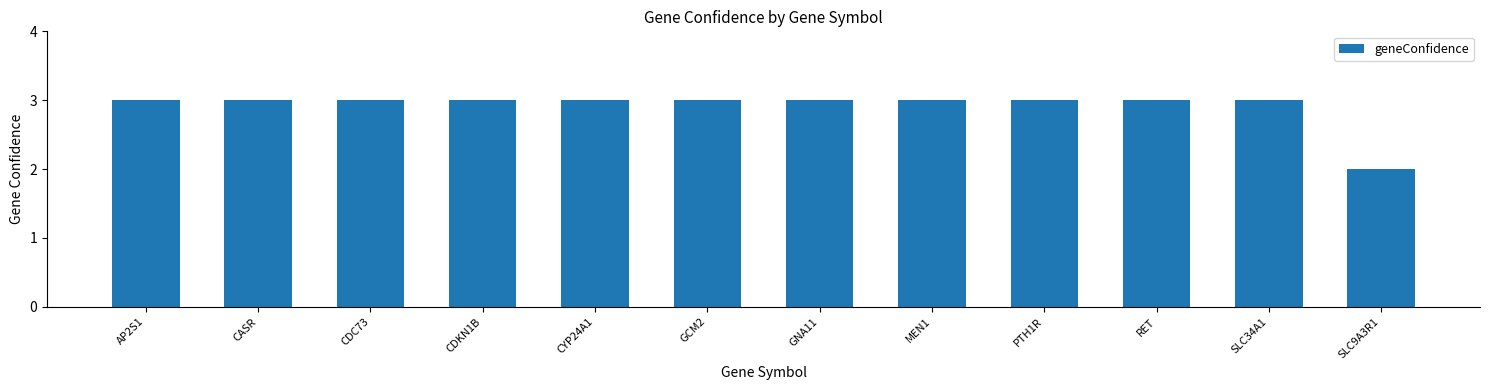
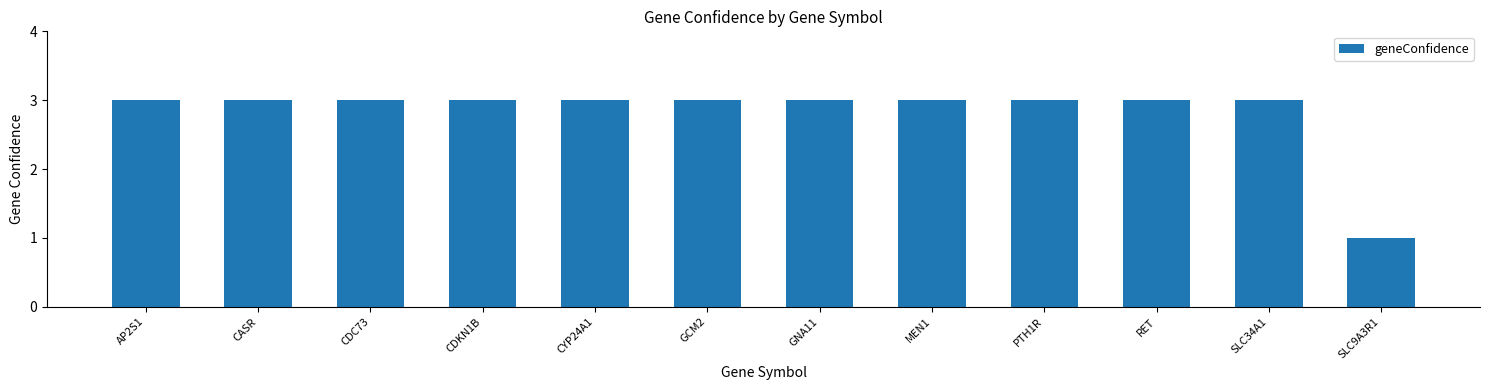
SLC9A3R1: 2 -> 1
